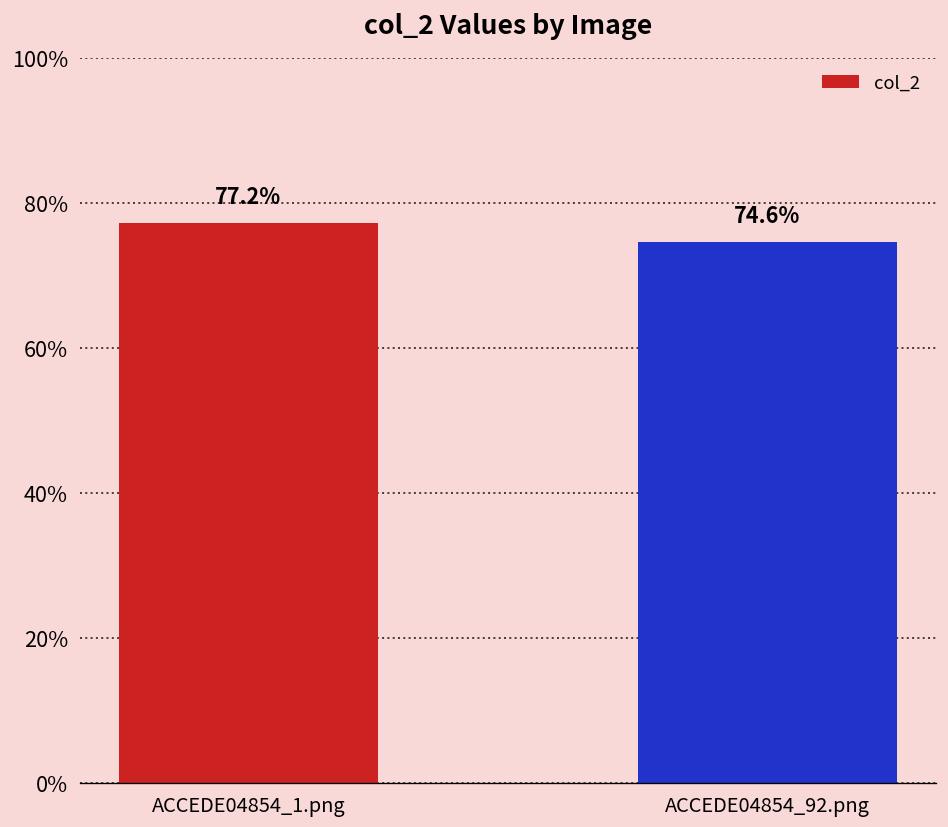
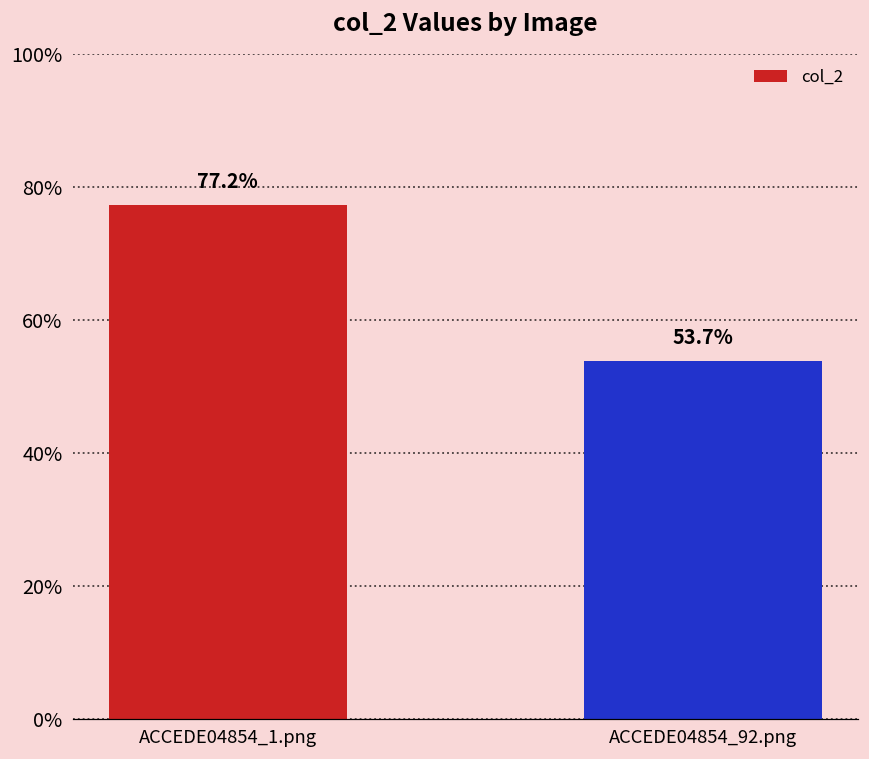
ACCEDE04854_92.png: 74.6% -> 53.7%
